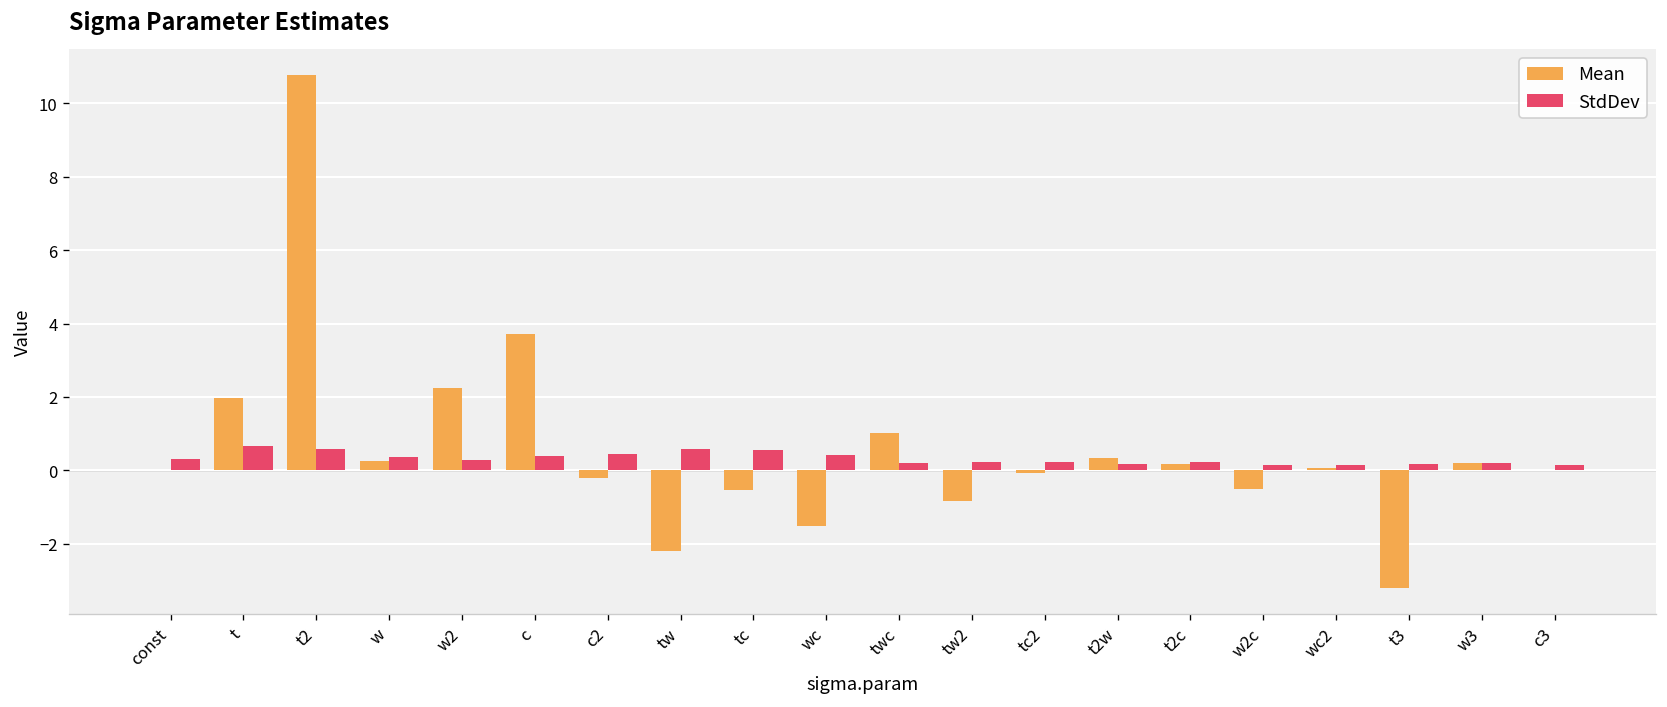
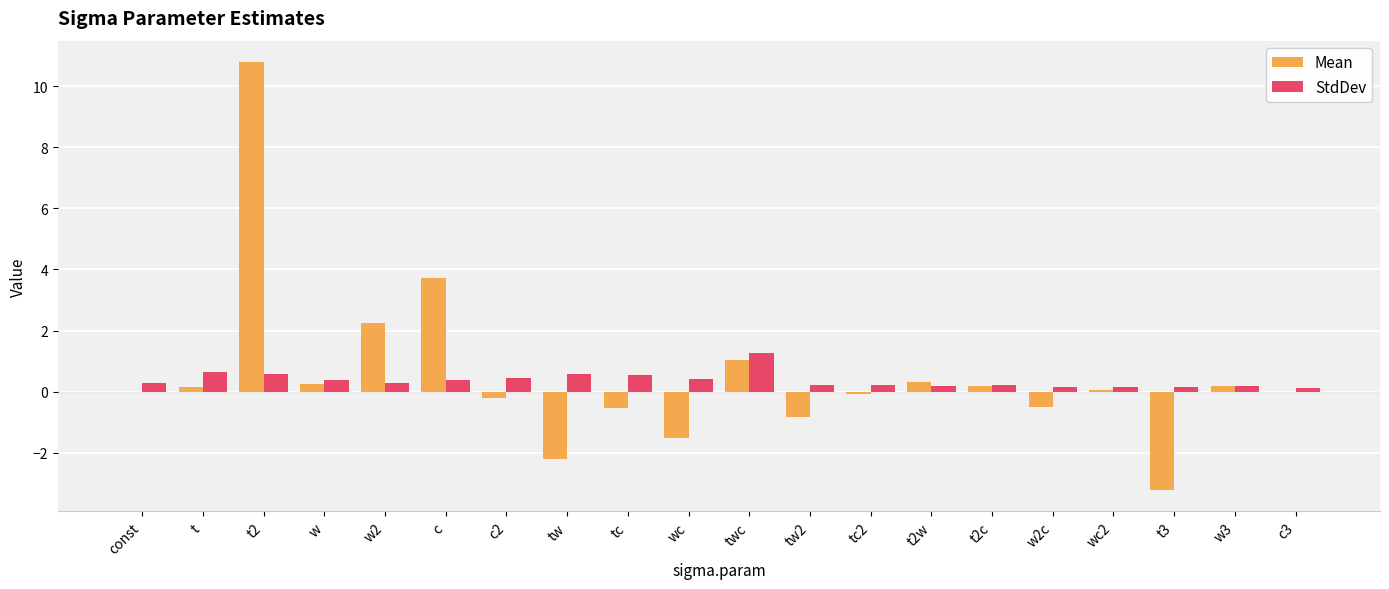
Mean, t: 2.0 -> 0.1
StdDev, twc: 0.2 -> 1.3
